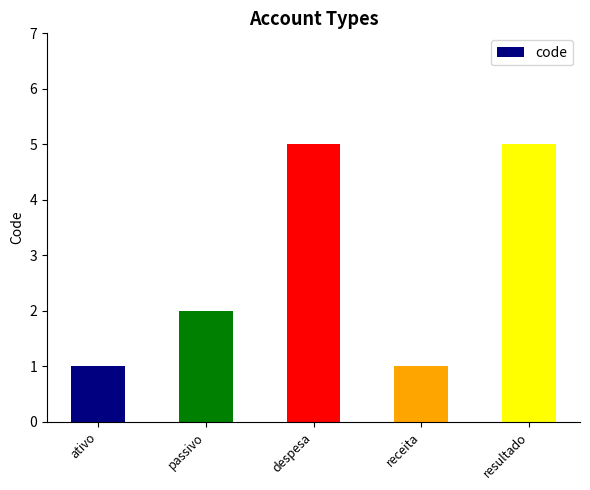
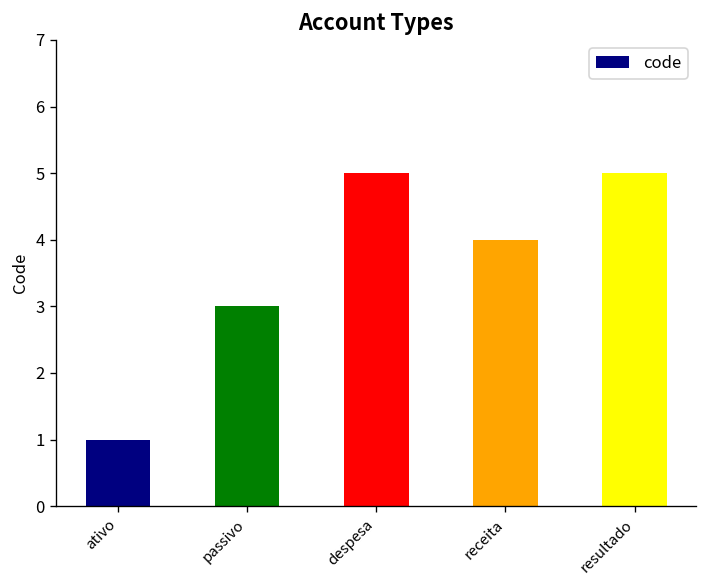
passivo: 2 -> 3
receita: 1 -> 4
